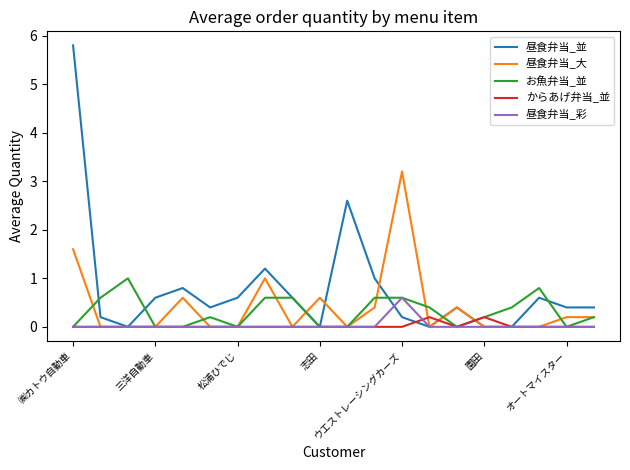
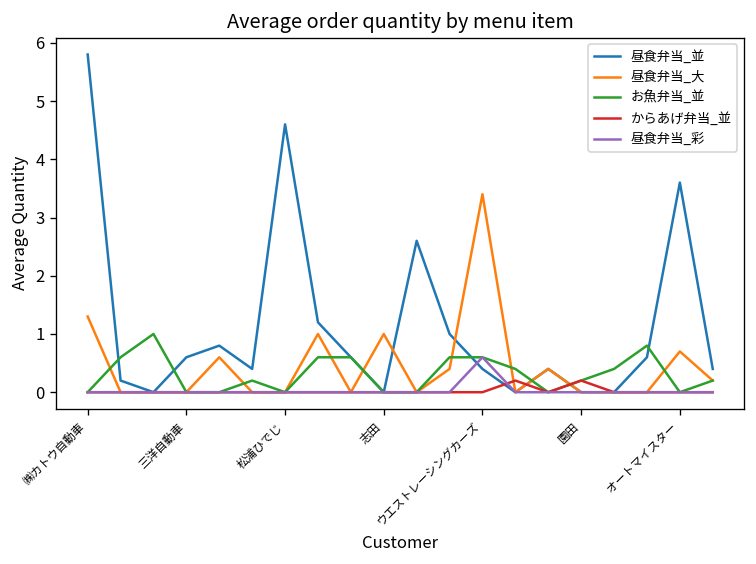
昼食弁当_大, ㈱カトウ自動車: 1.6 -> 1.3
昼食弁当_並, 松浦ひでじ: 0.6 -> 4.6
昼食弁当_大, 志田: 0.6 -> 1.0
昼食弁当_並, ウエストレーシングカーズ: 0.2 -> 0.4
昼食弁当_大, ウエストレーシングカーズ: 3.2 -> 3.4
昼食弁当_並, オートマイスター: 0.4 -> 3.6
昼食弁当_大, オートマイスター: 0.2 -> 0.7
